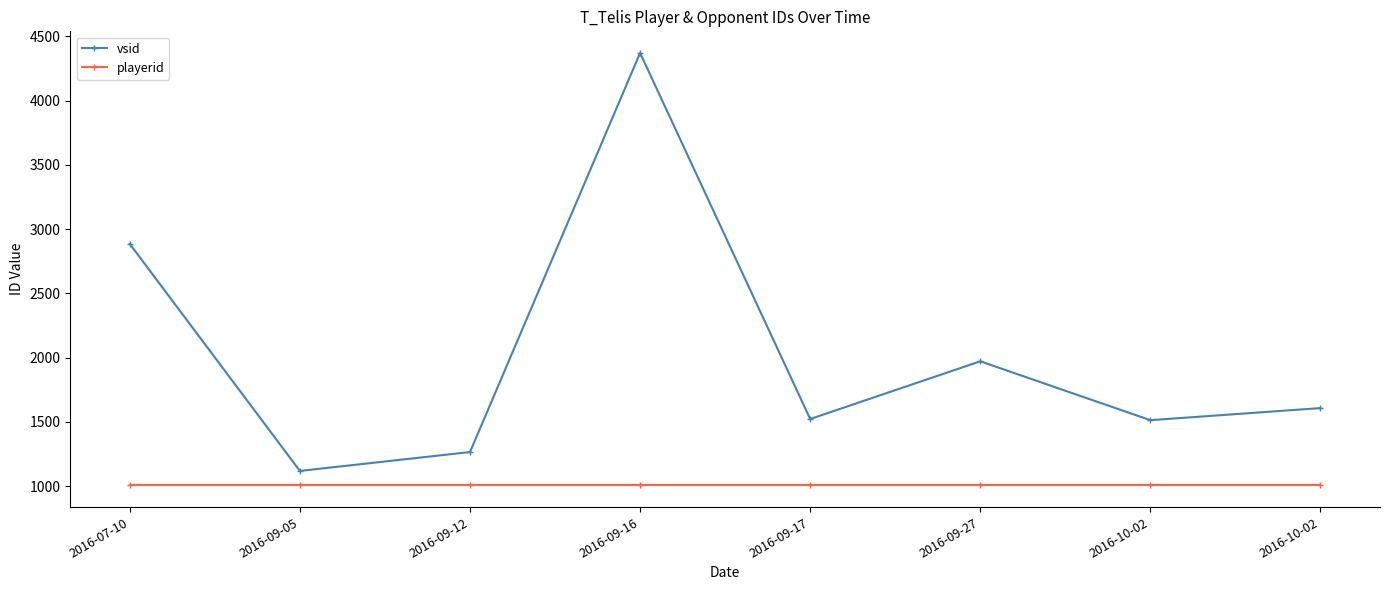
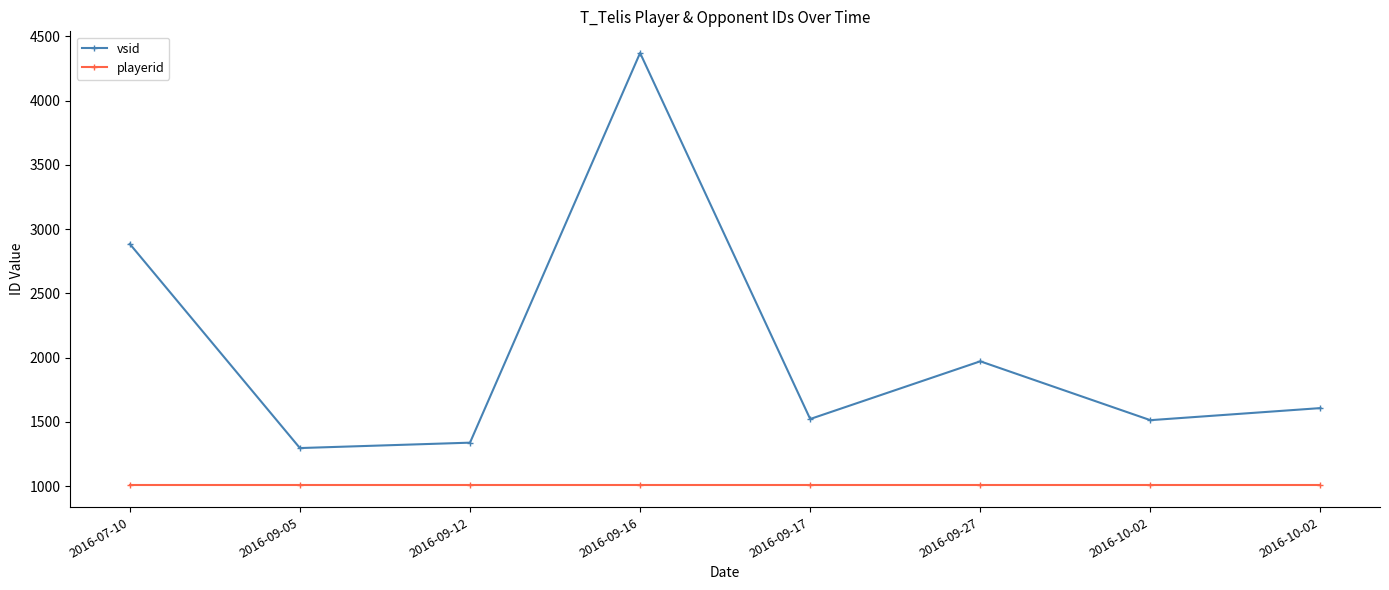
vsid, 2016-09-05: 1120 -> 1300
vsid, 2016-09-12: 1270 -> 1340
